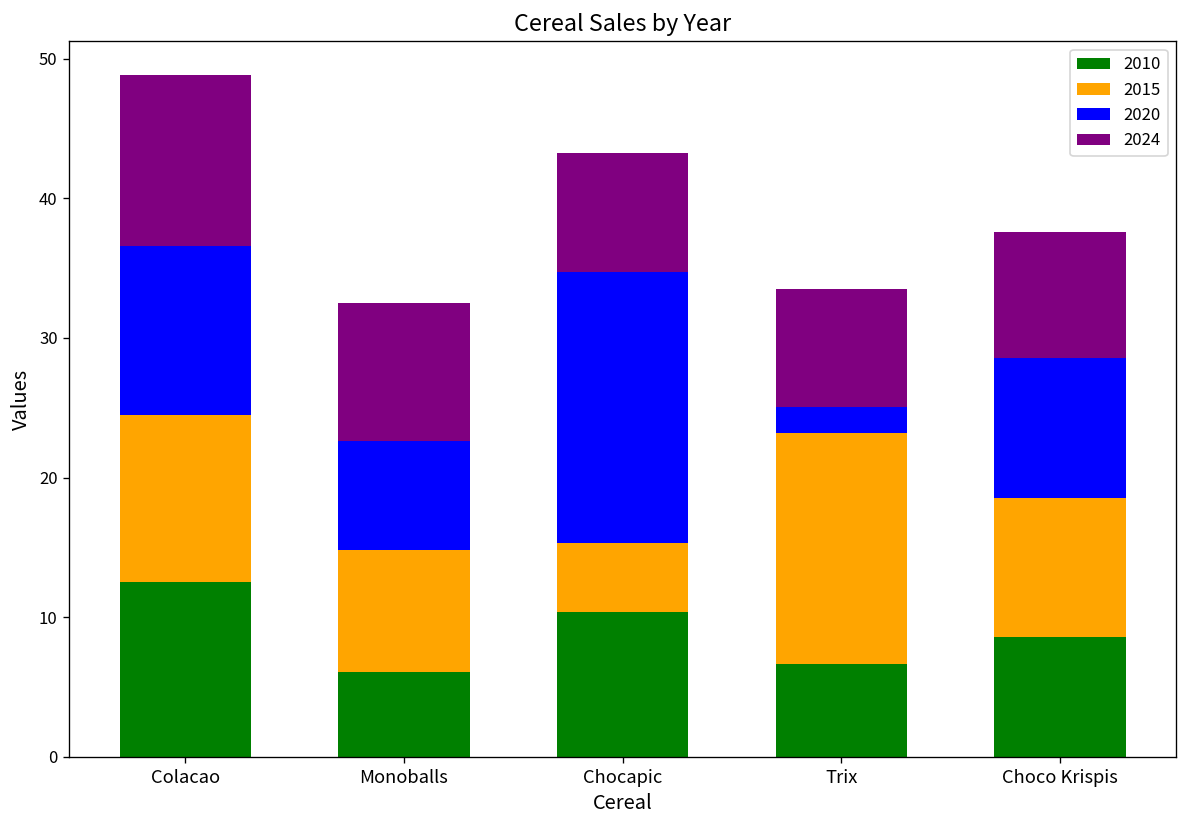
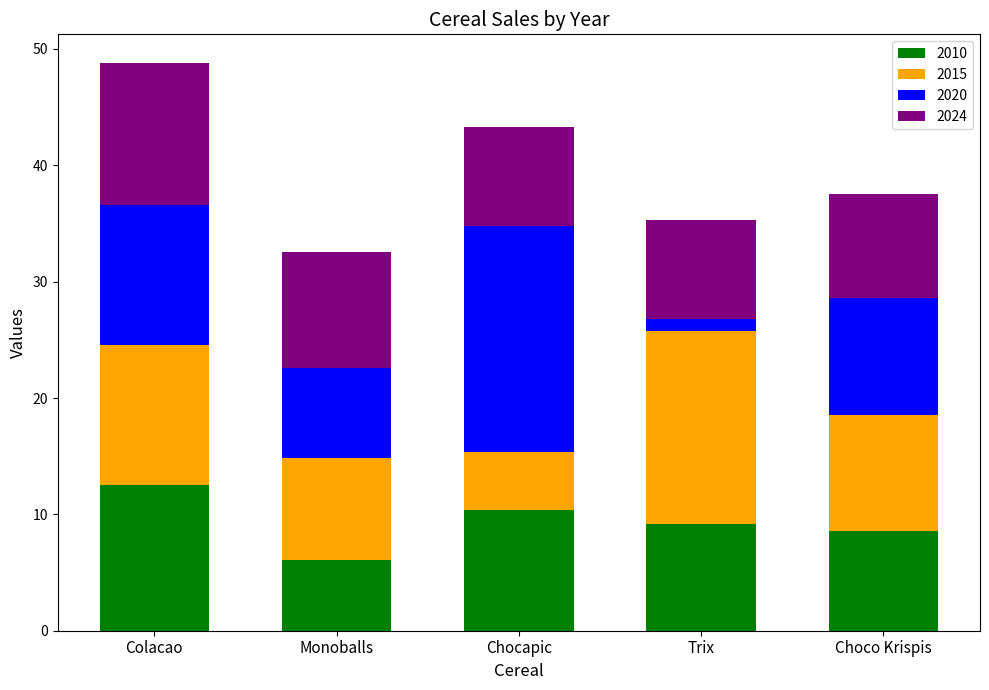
2010, Trix: 6.6 -> 9.2
2020, Trix: 1.8 -> 1.0
